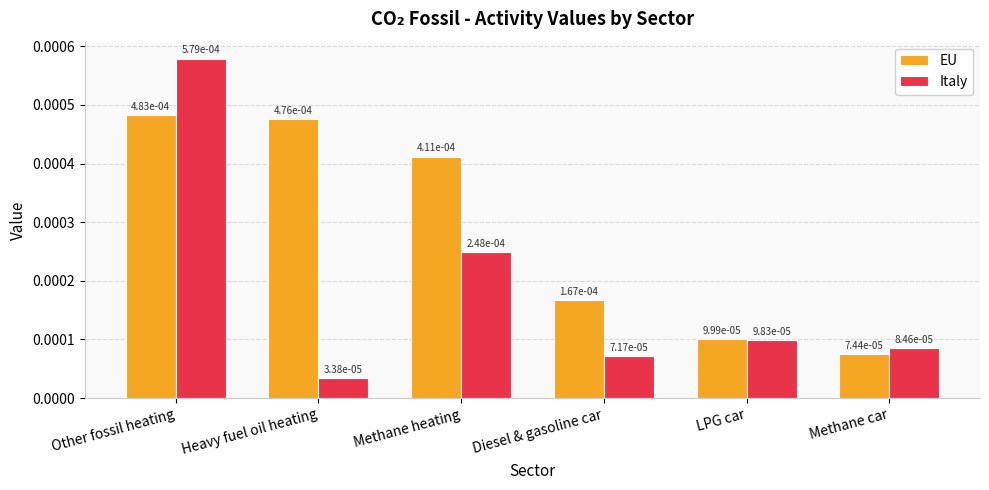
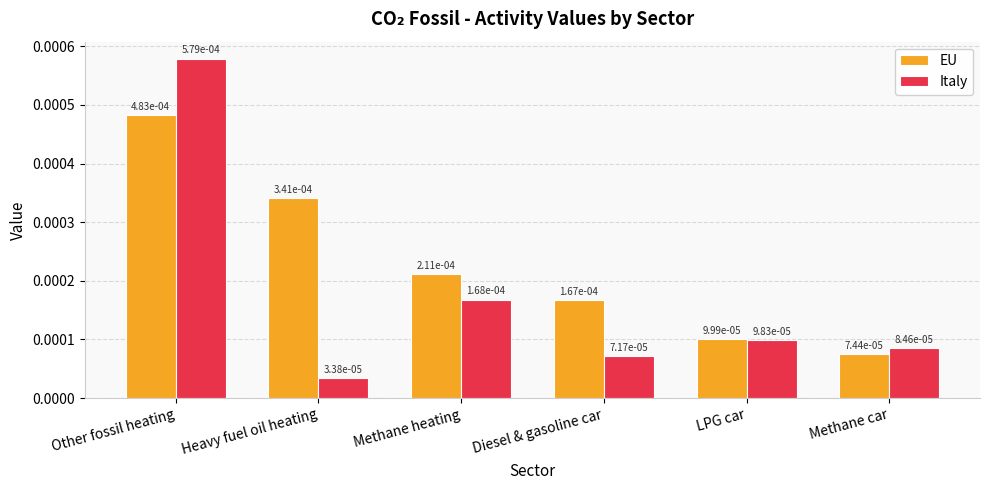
EU, Heavy fuel oil heating: 4.76e-04 -> 3.41e-04
EU, Methane heating: 4.11e-04 -> 2.11e-04
Italy, Methane heating: 2.48e-04 -> 1.68e-04
